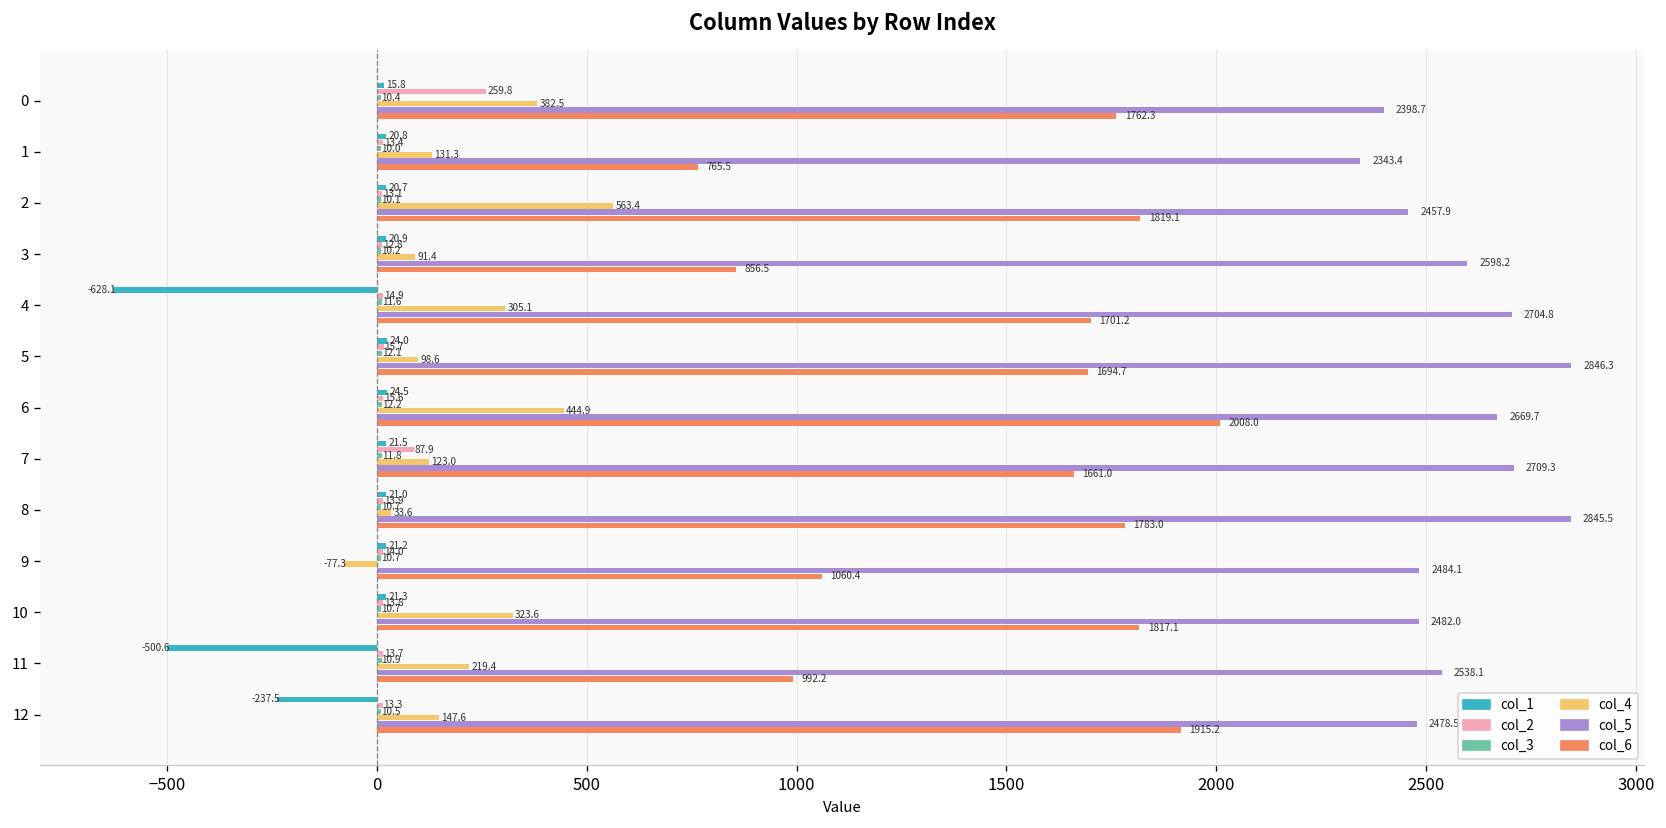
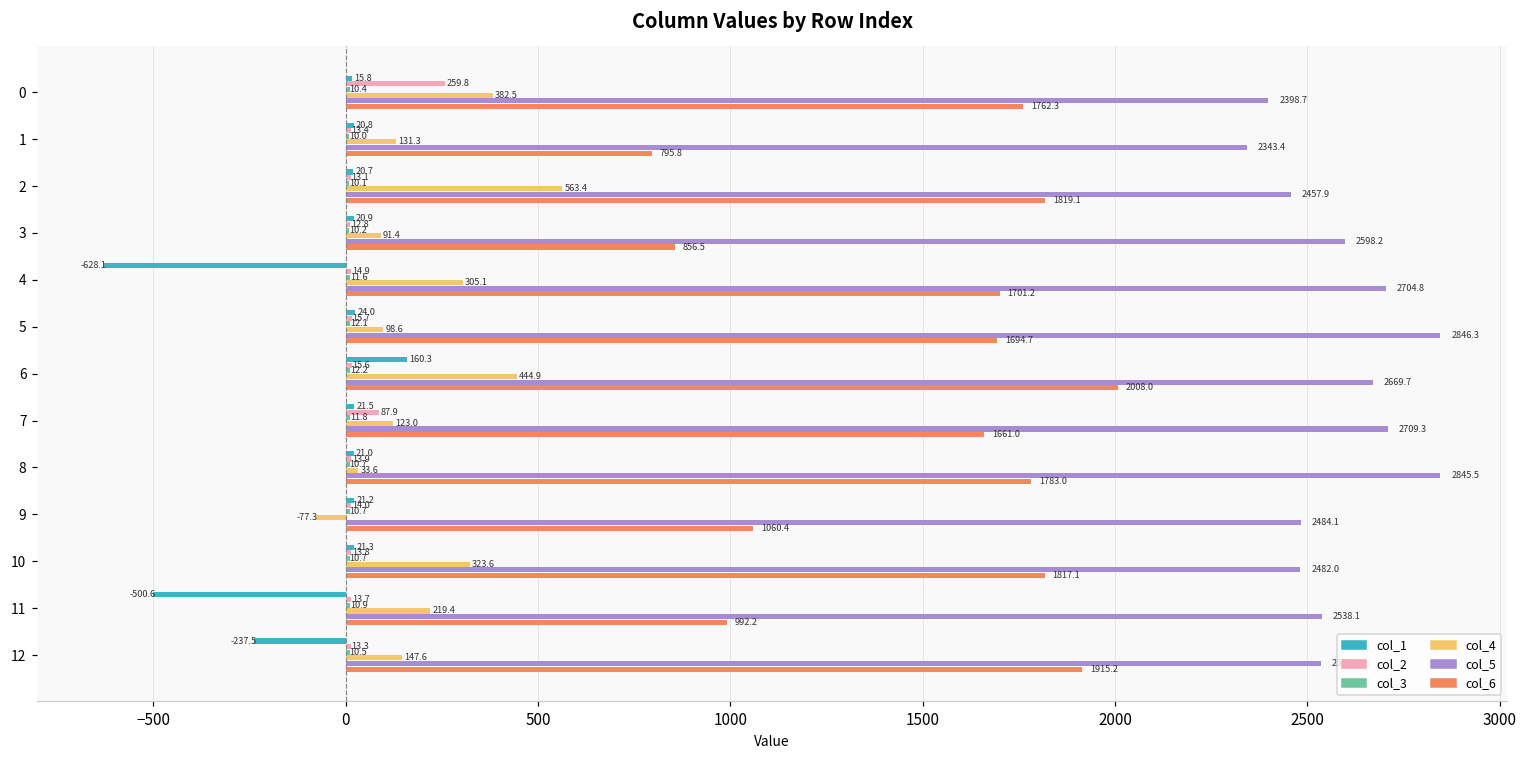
col_6, 1: 765.5 -> 795.8
col_1, 6: 24.5 -> 160.3
col_5, 12: 2480 -> 2540
